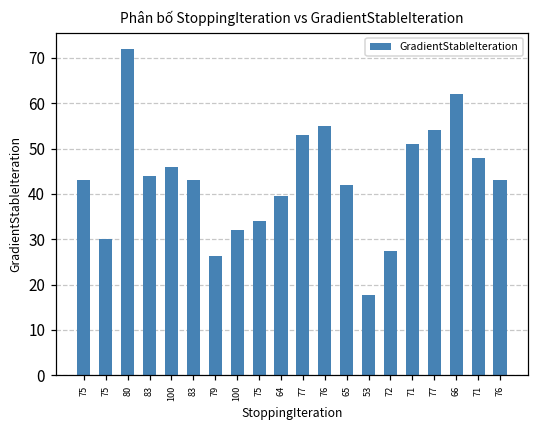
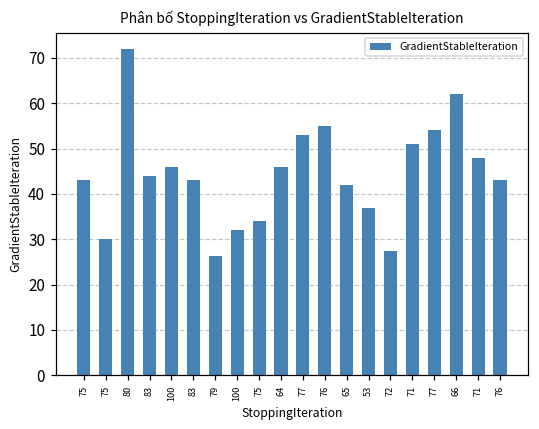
64: 40 -> 46
53: 18 -> 37
